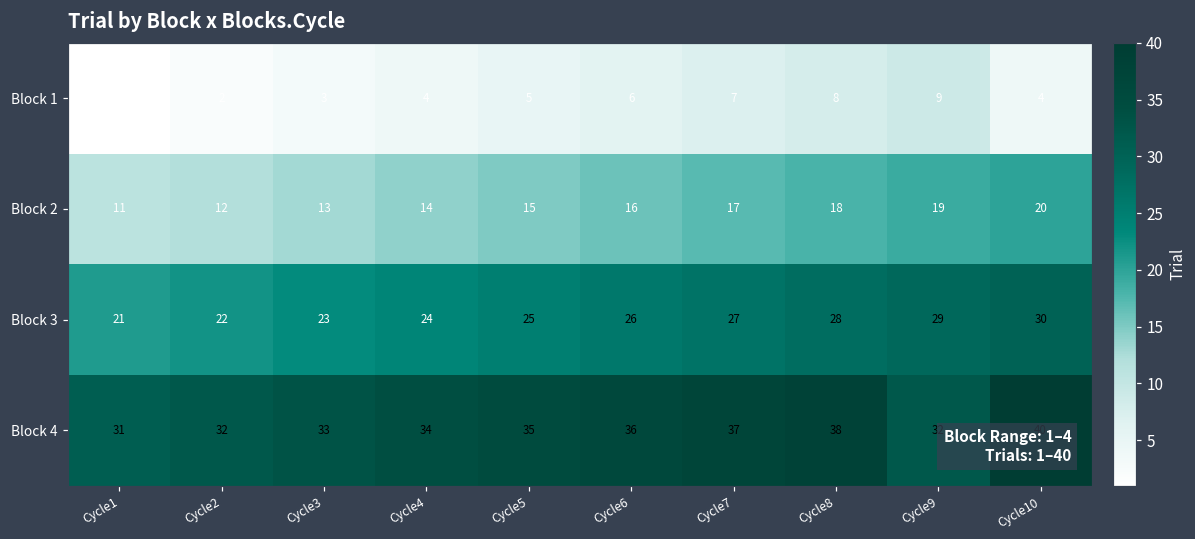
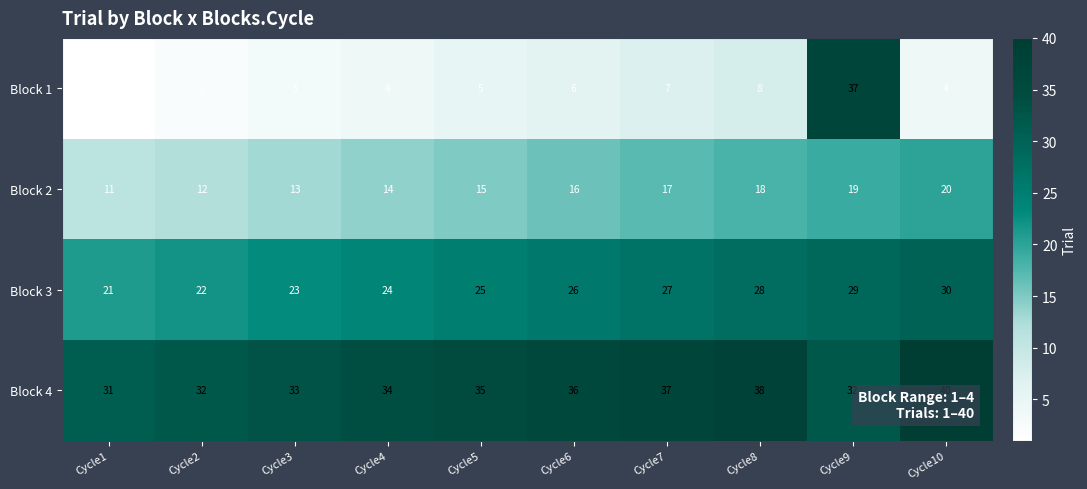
Block 1, Cycle9: 9 -> 37
